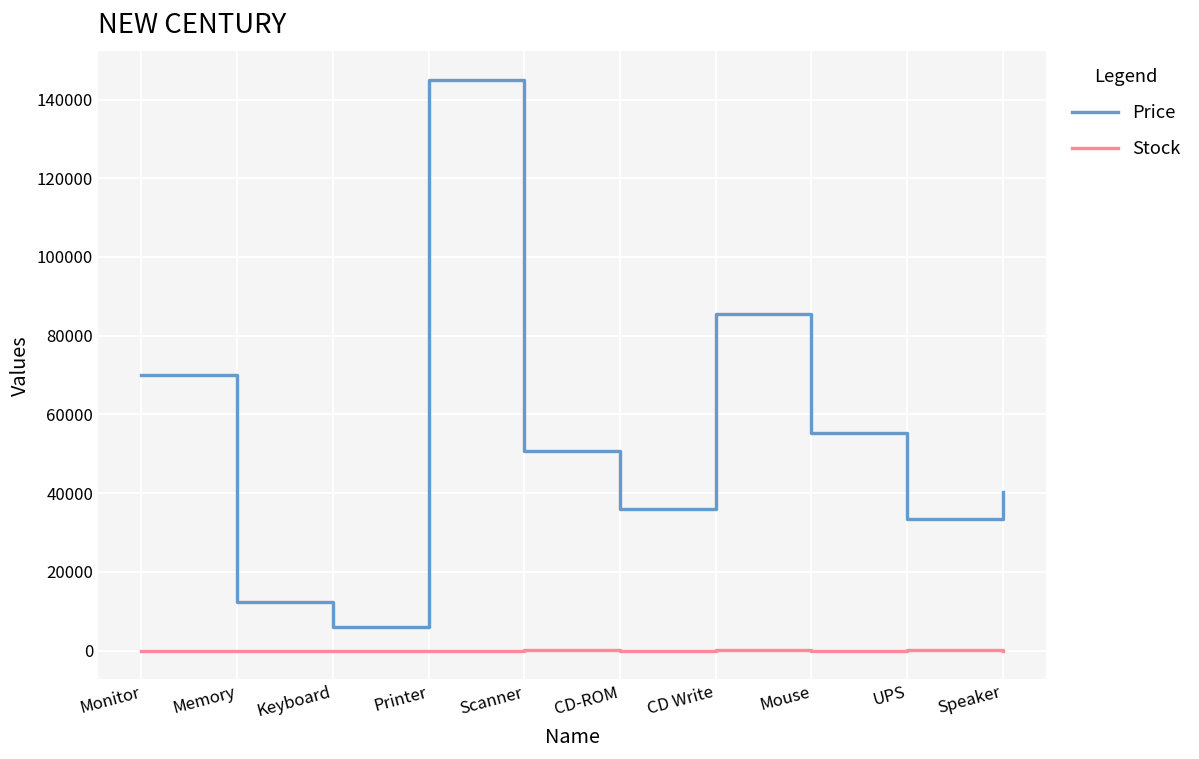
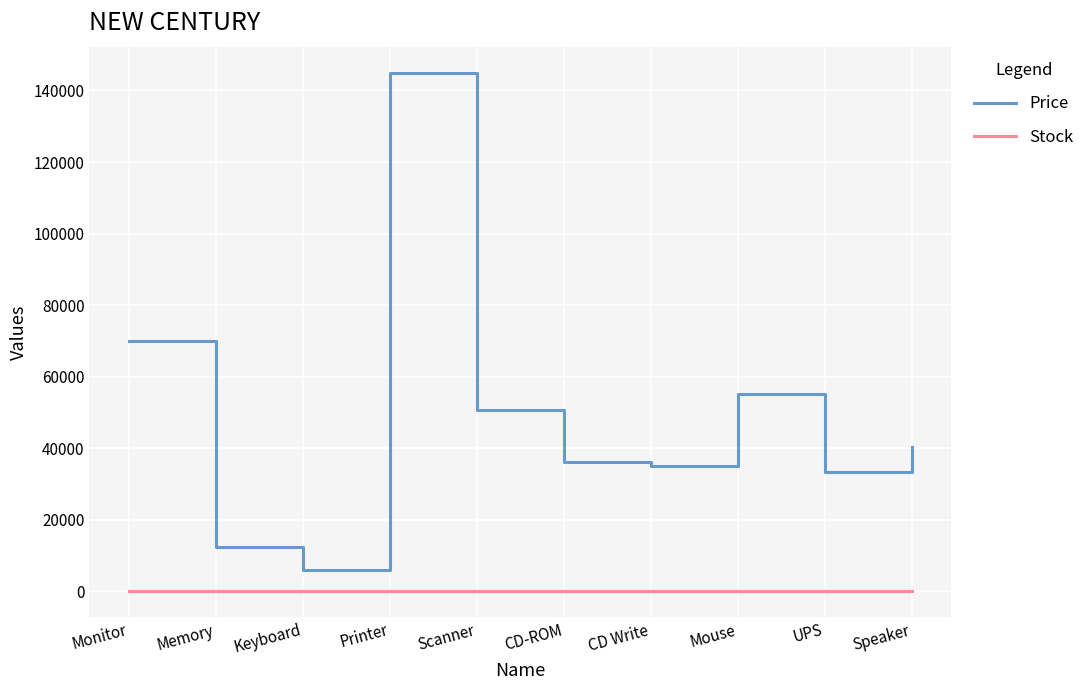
Price, CD Write: 85000 -> 35000
